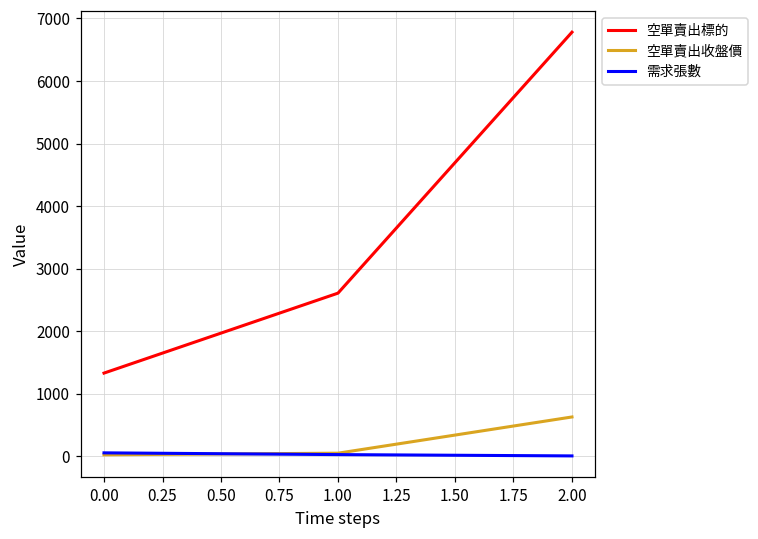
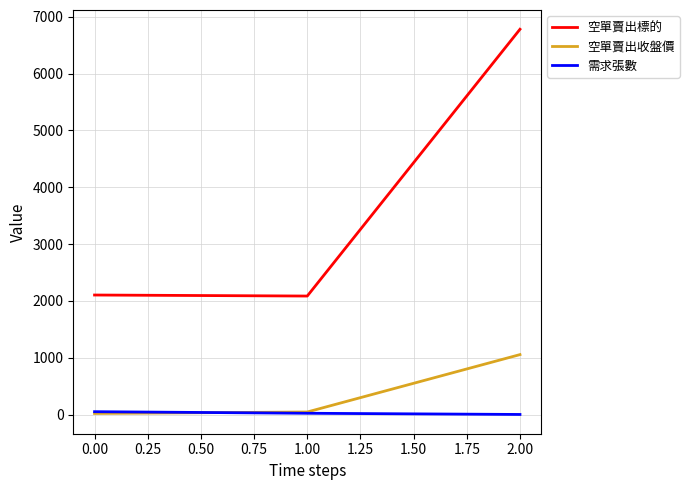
空單賣出標的, 0.00: 1300 -> 2100
空單賣出標的, 1.00: 2600 -> 2100
空單賣出收盤價, 2.00: 600 -> 1100
